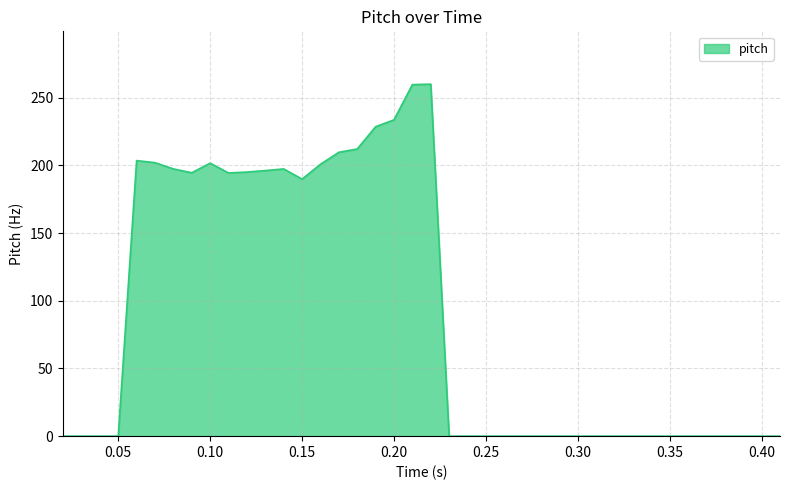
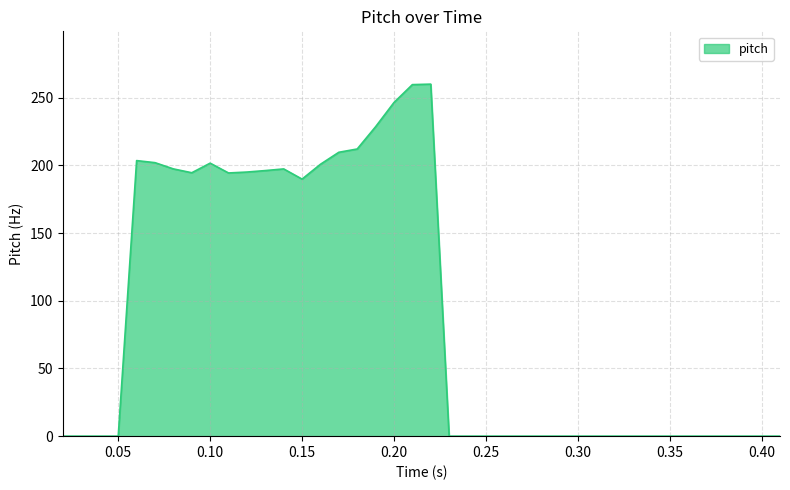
0.20: 234 -> 246
